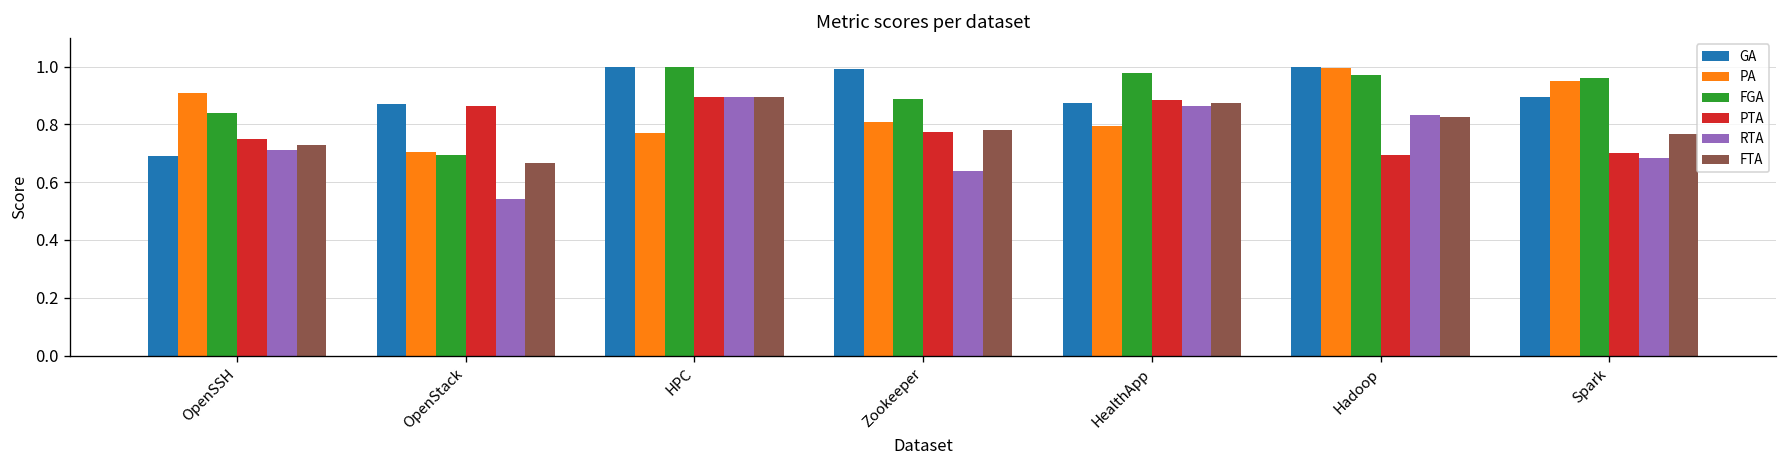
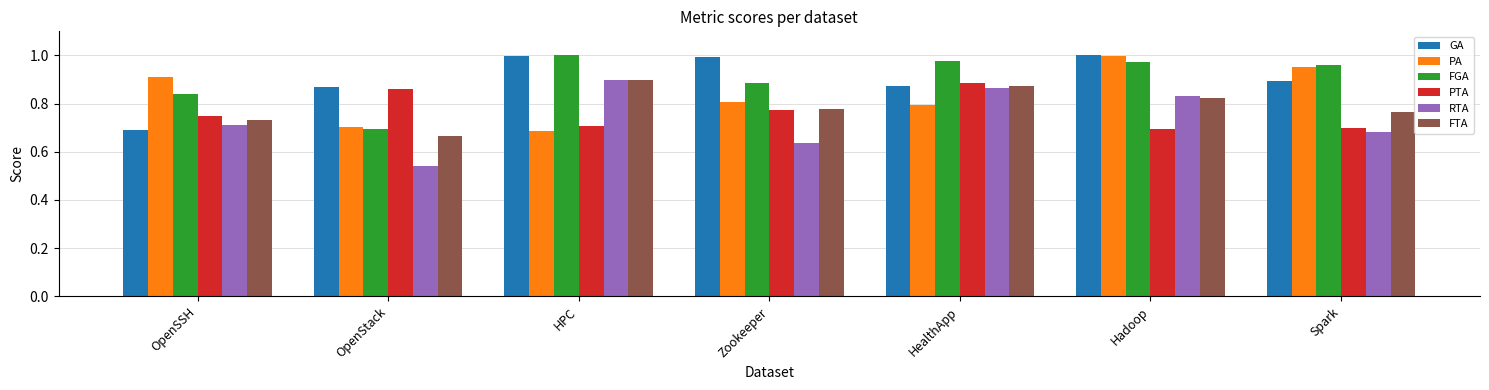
PA, HPC: 0.77 -> 0.69
PTA, HPC: 0.90 -> 0.71
